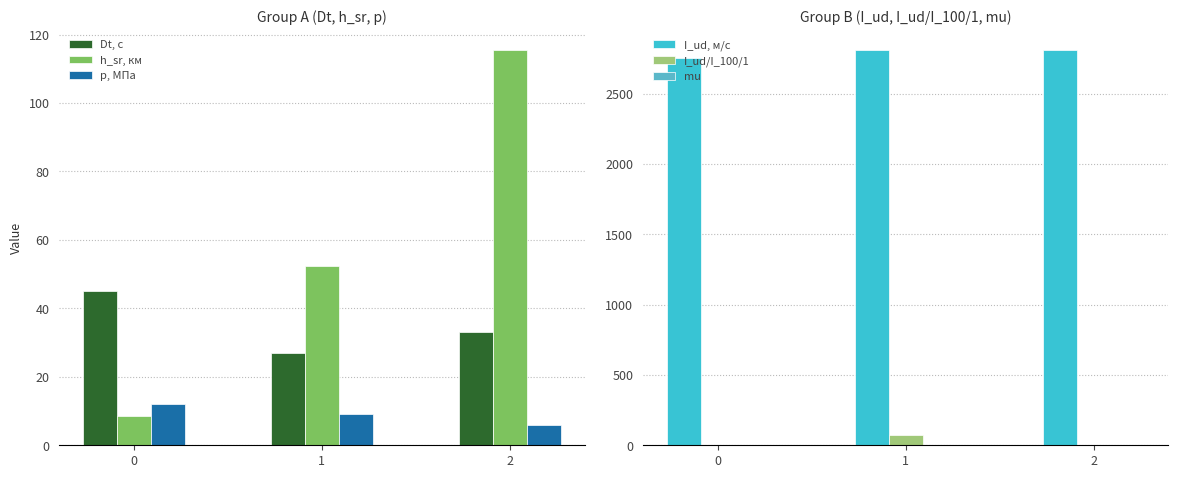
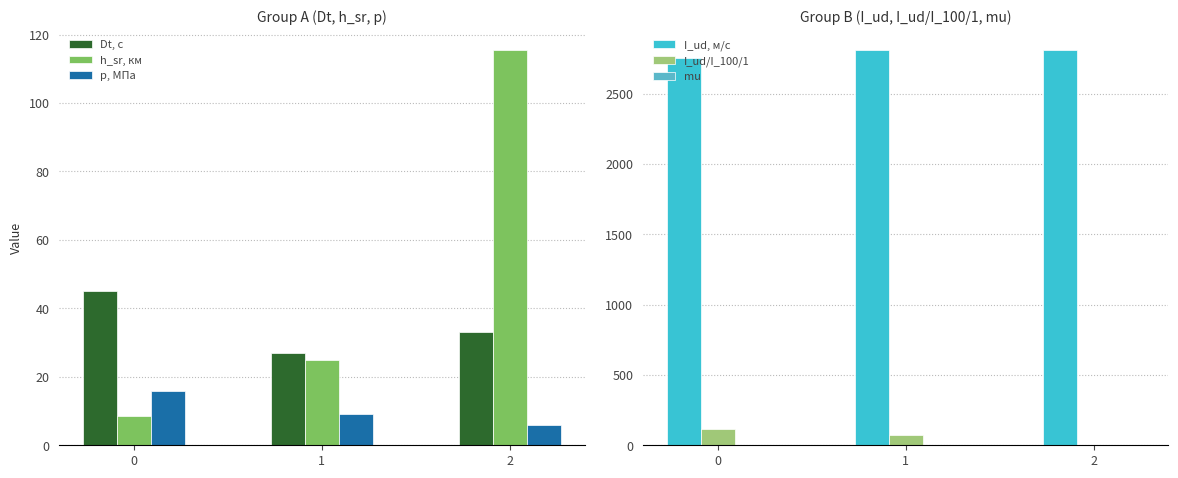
Group A (Dt, h_sr, p), p, МПа, 0: 12 -> 16
Group A (Dt, h_sr, p), h_sr, км, 1: 52 -> 25
Group B (I_ud, I_ud/I_100/1, mu), I_ud/I_100/1, 0: 0 -> 110
